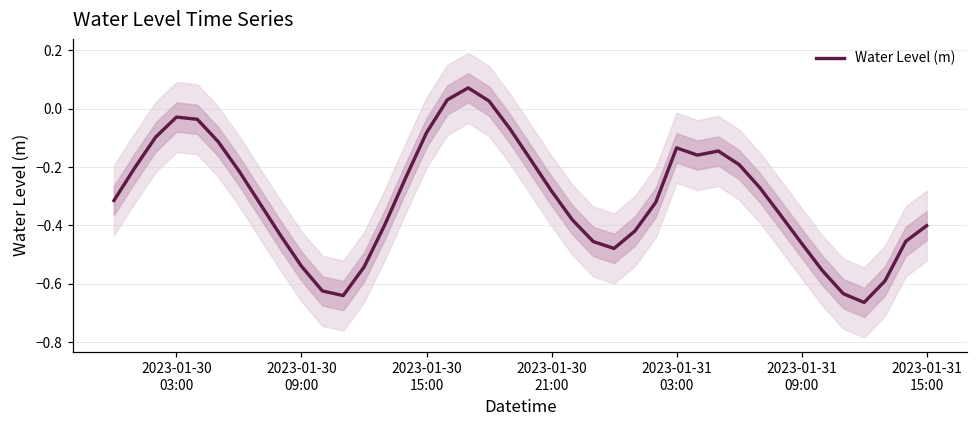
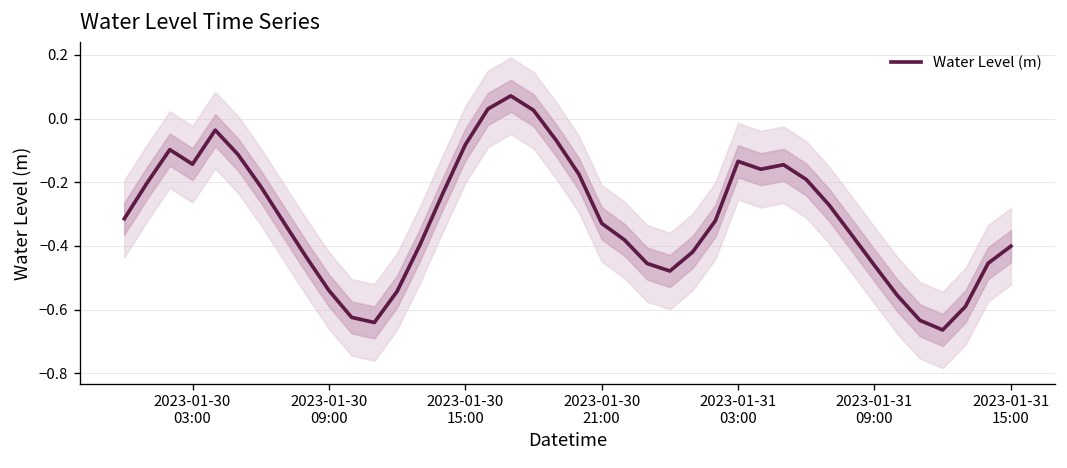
Water Level (m), 2023-01-30 03:00: -0.03 -> -0.14
Water Level (m), 2023-01-30 21:00: -0.28 -> -0.33
